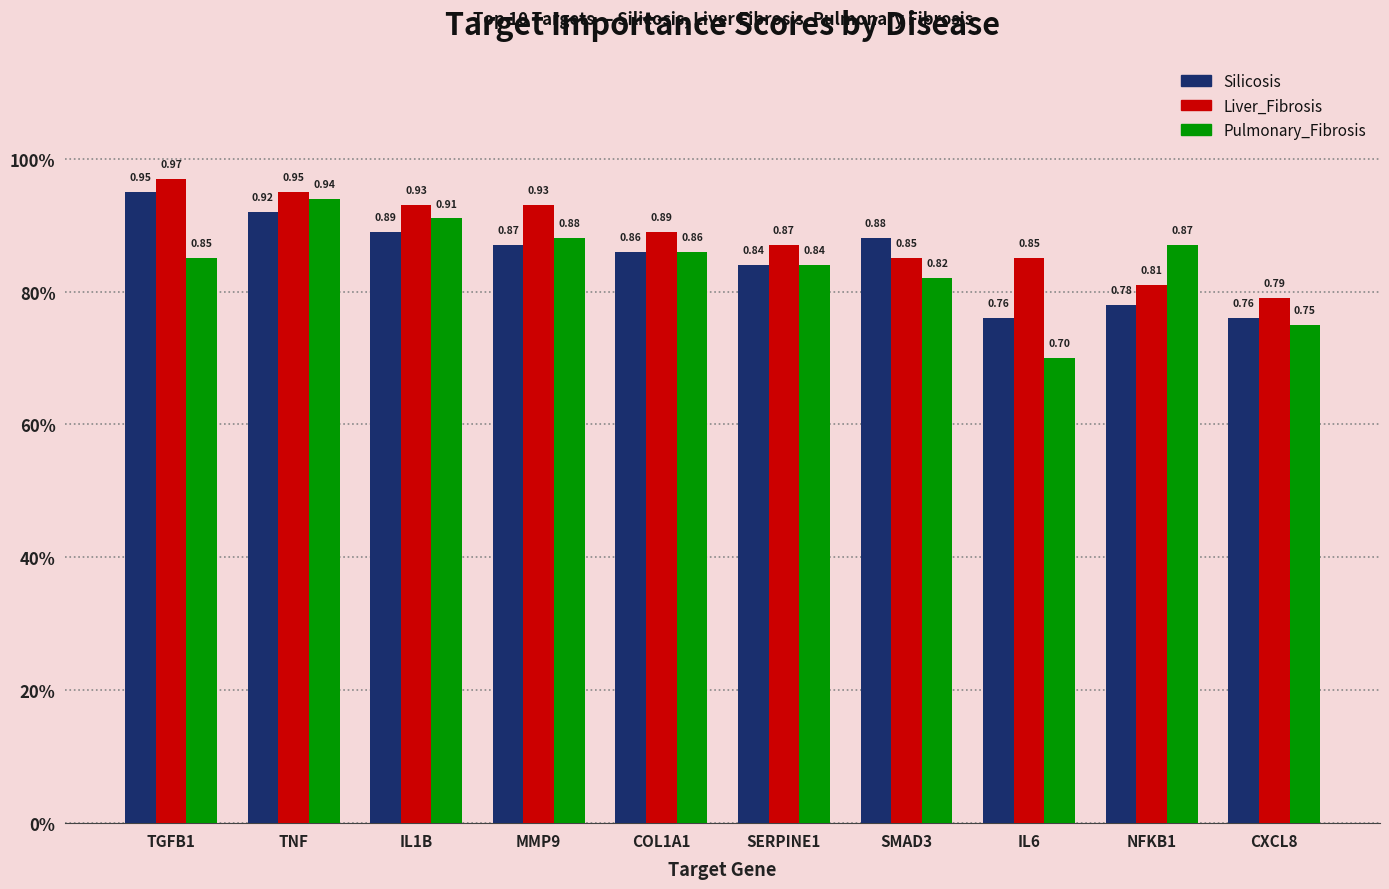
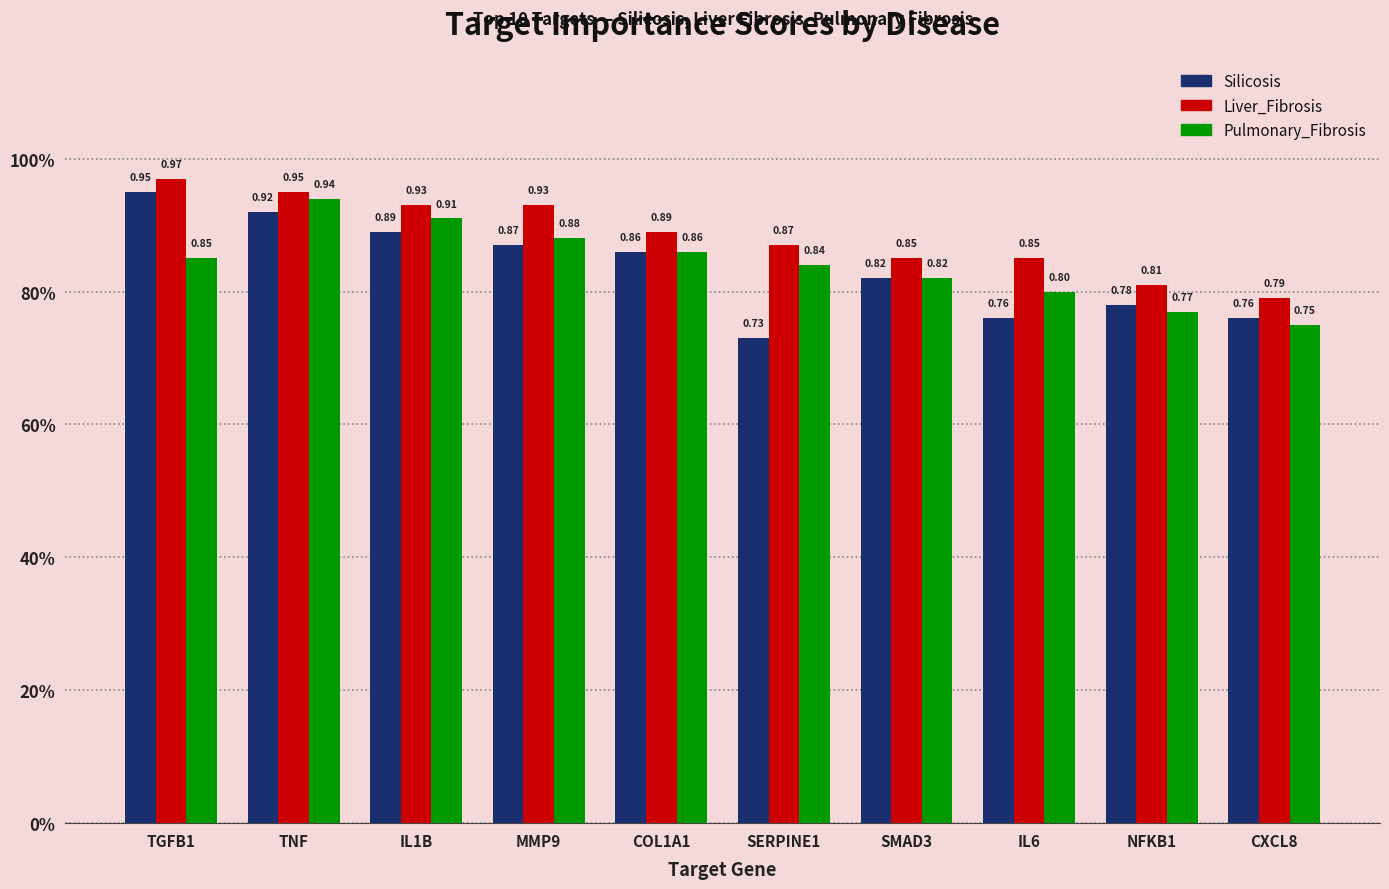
Silicosis, SERPINE1: 0.84 -> 0.73
Silicosis, SMAD3: 0.88 -> 0.82
Pulmonary_Fibrosis, IL6: 0.70 -> 0.80
Pulmonary_Fibrosis, NFKB1: 0.87 -> 0.77
